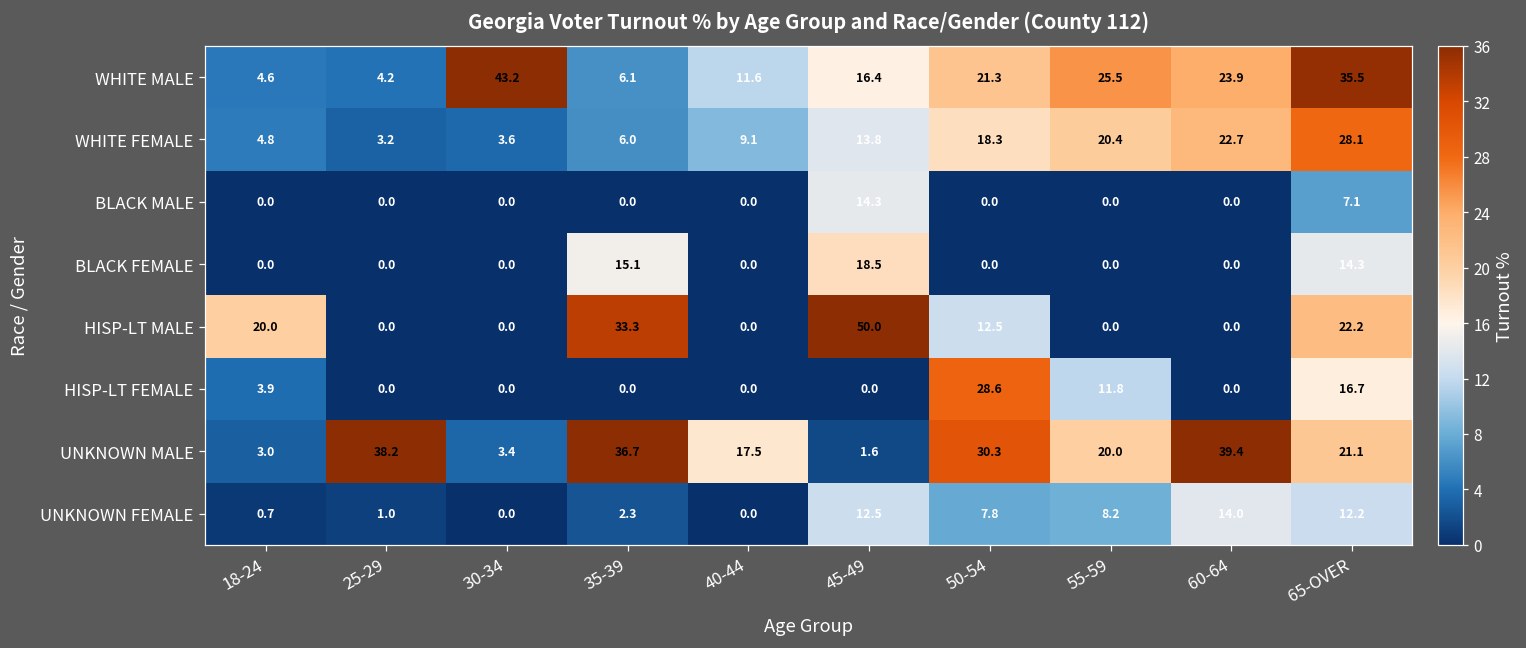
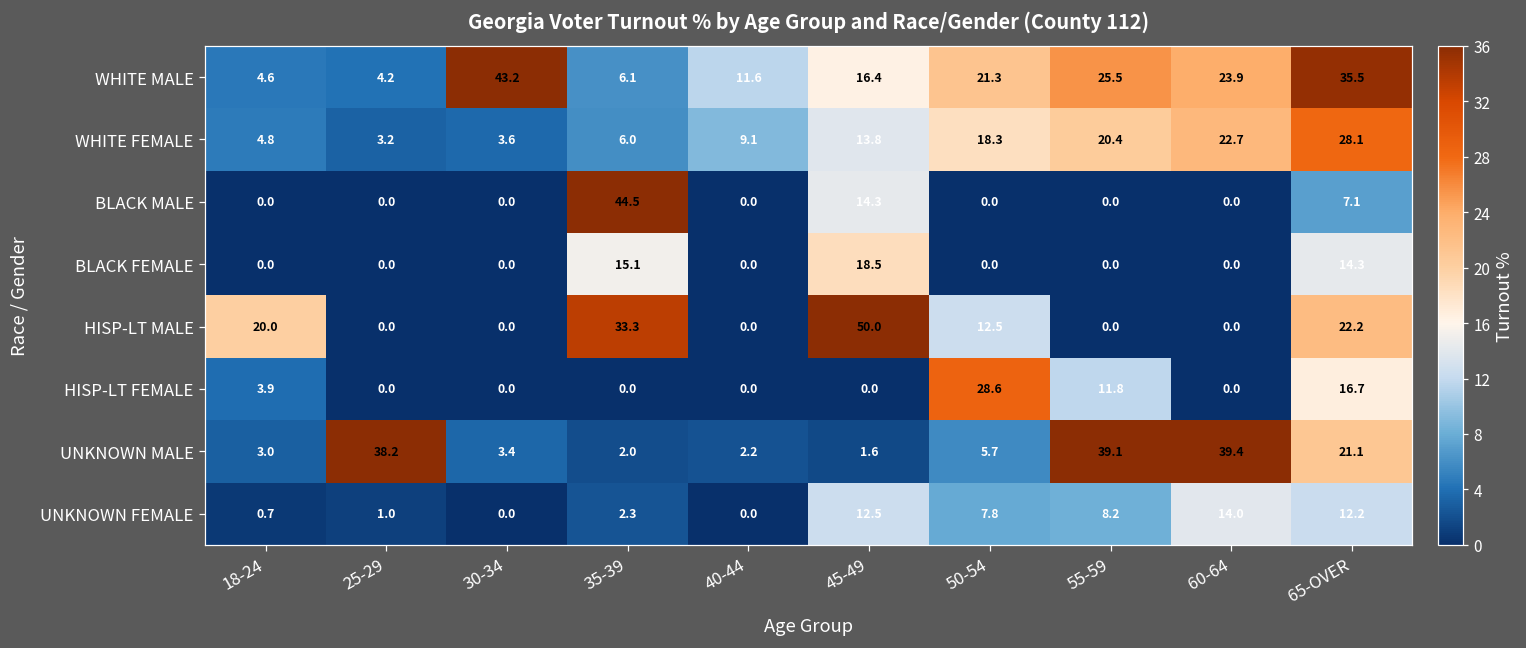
BLACK MALE, 35-39: 0.0 -> 44.5
UNKNOWN MALE, 35-39: 36.7 -> 2.0
UNKNOWN MALE, 40-44: 17.5 -> 2.2
UNKNOWN MALE, 50-54: 30.3 -> 5.7
UNKNOWN MALE, 55-59: 20.0 -> 39.1
